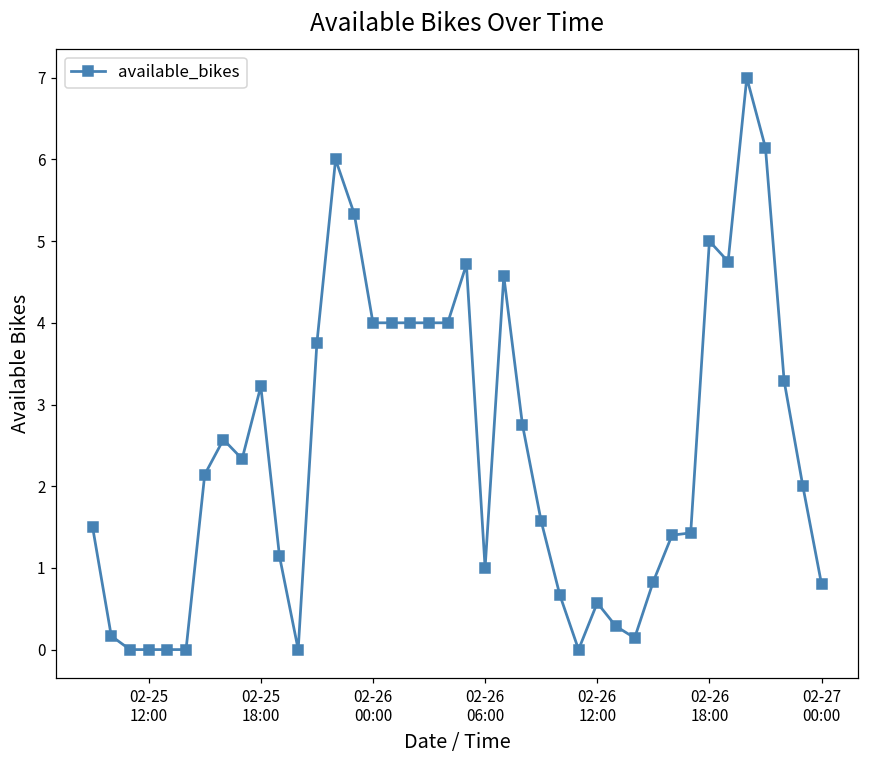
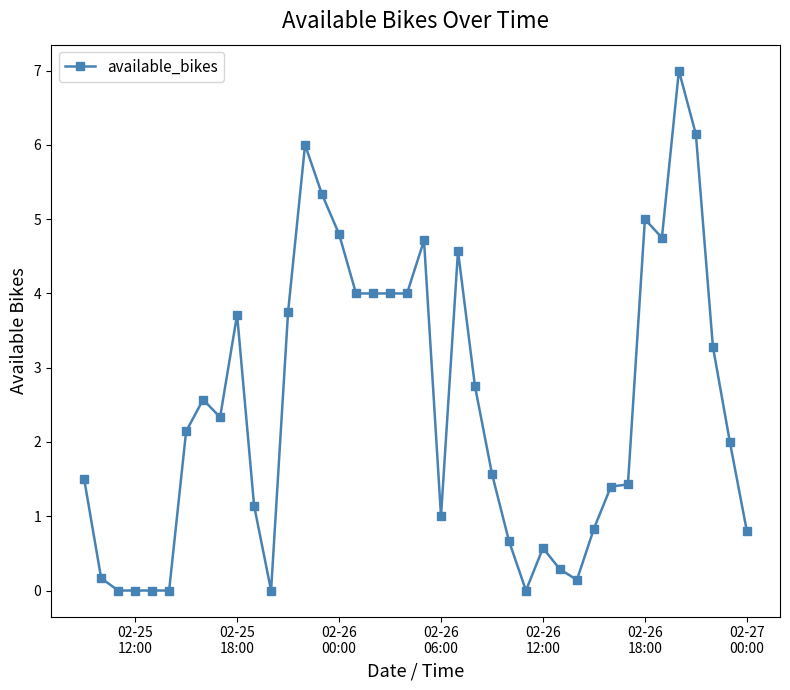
02-25 18:00: 3.2 -> 3.7
02-26 00:00: 4.0 -> 4.8
